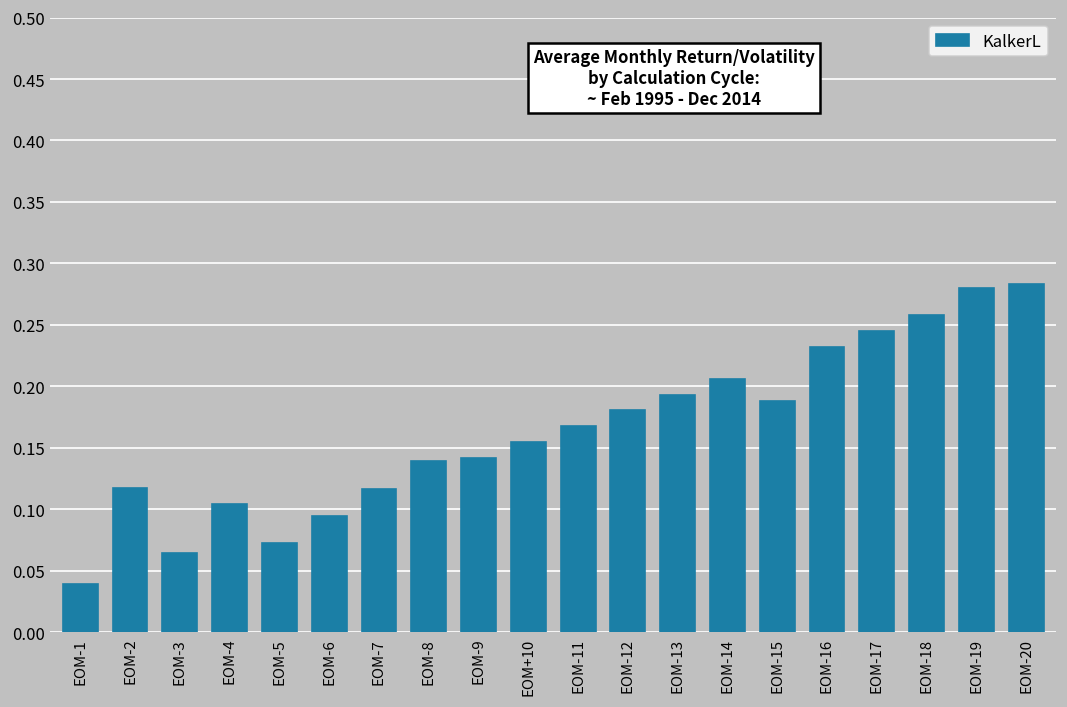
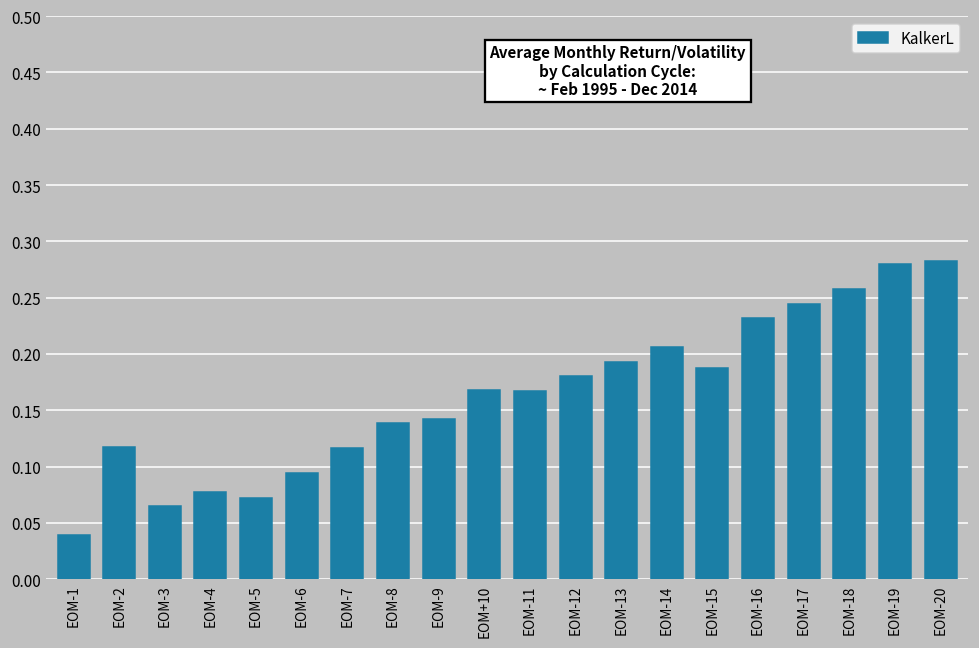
EOM-4: 0.104 -> 0.078
EOM+10: 0.155 -> 0.168
